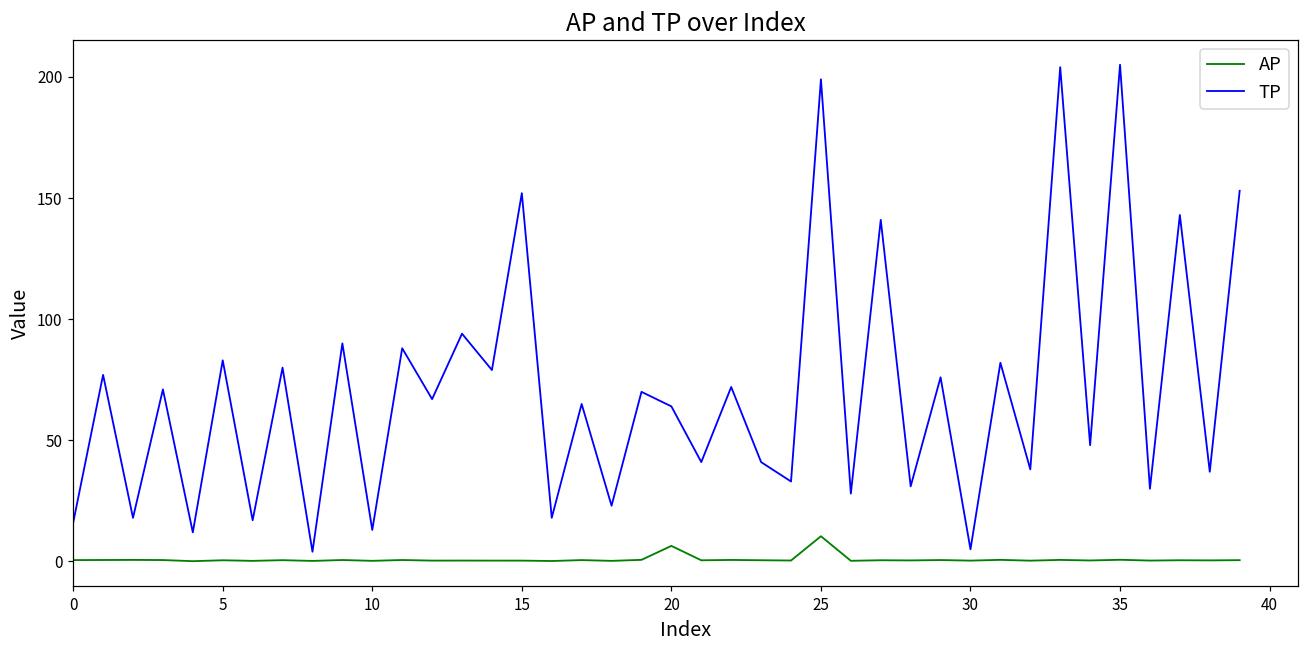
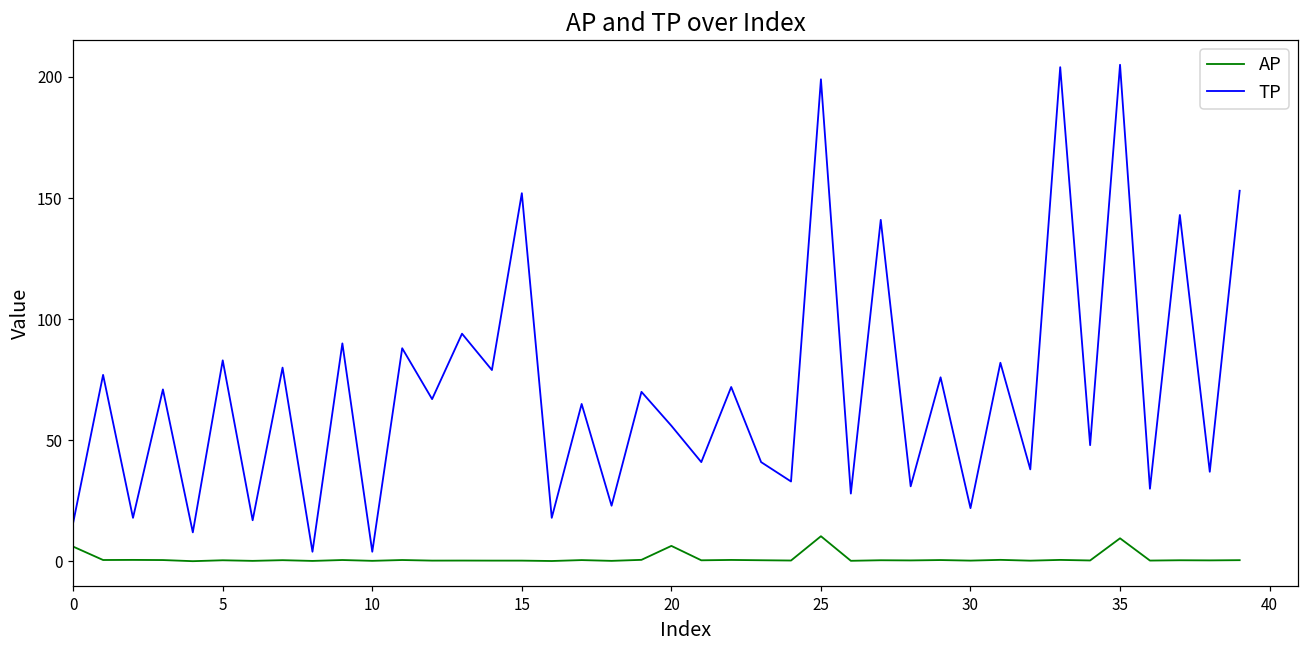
AP, 0: 1 -> 6
TP, 10: 13 -> 4
TP, 20: 64 -> 56
TP, 30: 5 -> 22
AP, 35: 1 -> 10
